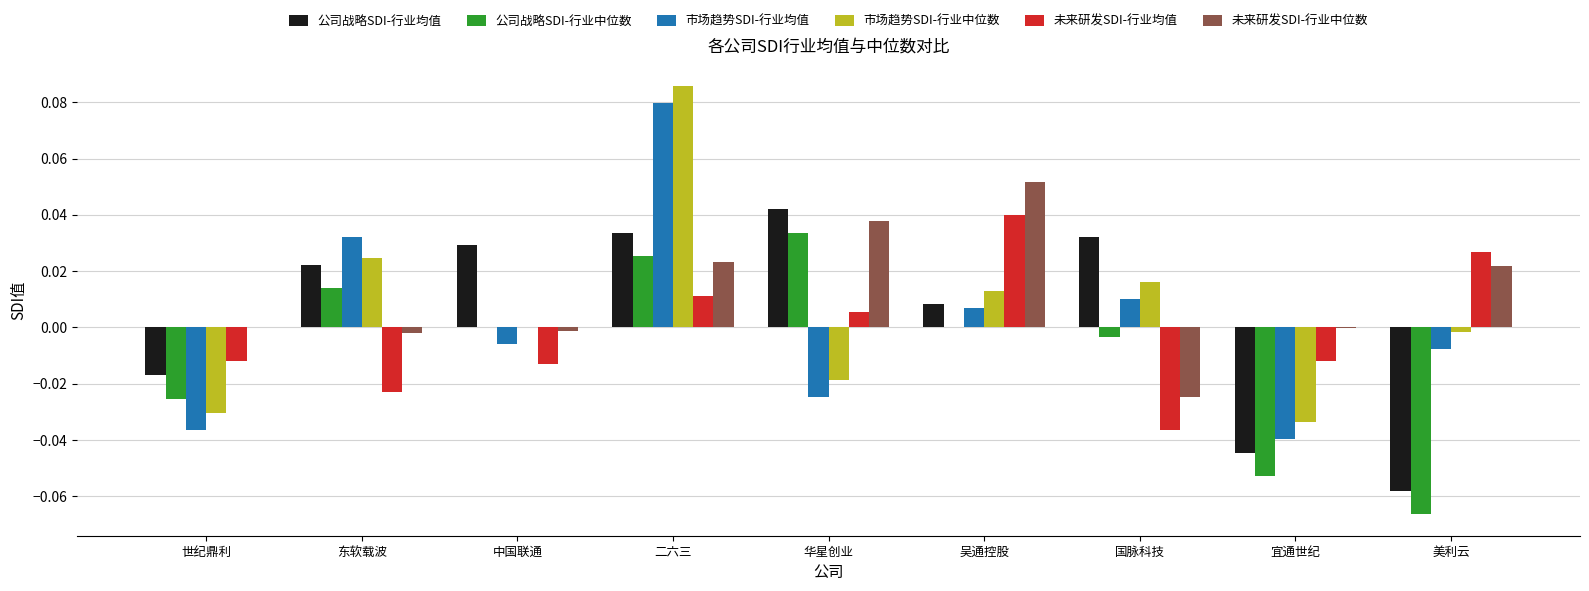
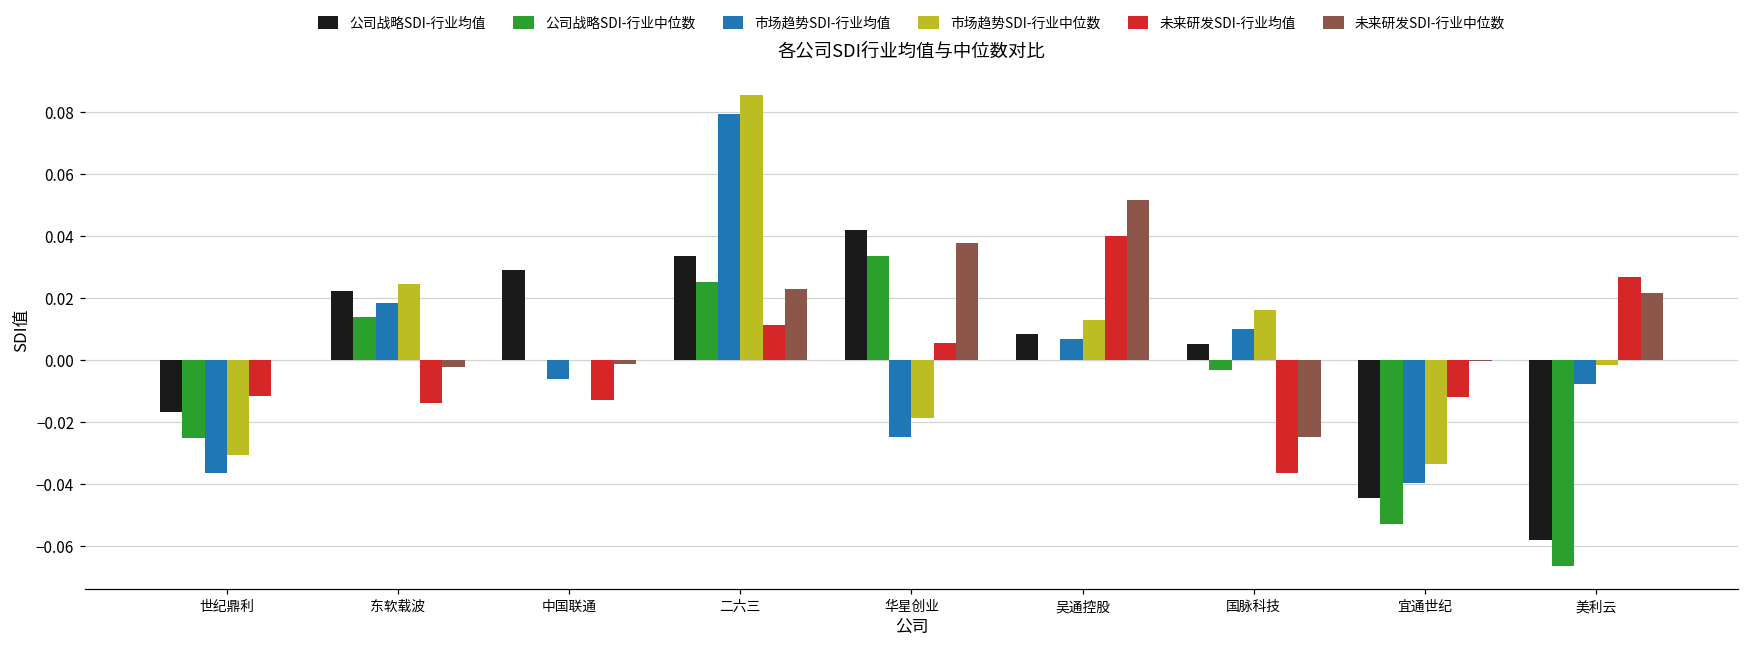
市场趋势SDI-行业均值, 东软载波: 0.032 -> 0.018
未来研发SDI-行业均值, 东软载波: -0.023 -> -0.014
公司战略SDI-行业均值, 国脉科技: 0.032 -> 0.005
